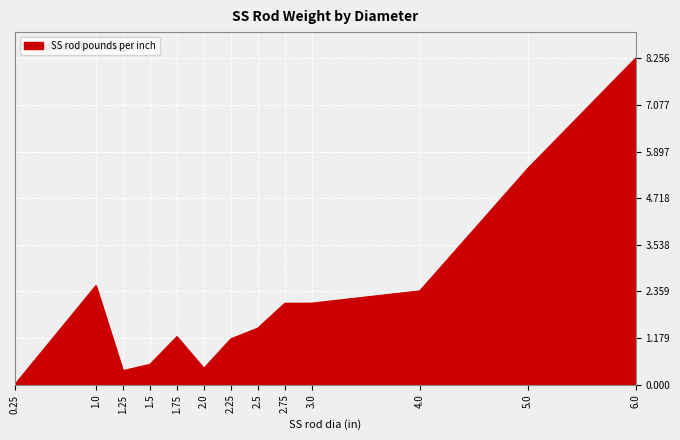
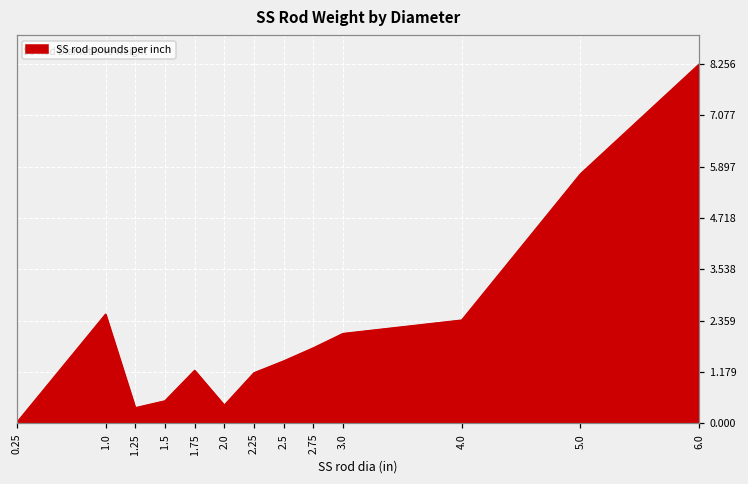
2.75: 2.1 -> 1.7
5.0: 5.5 -> 5.7
